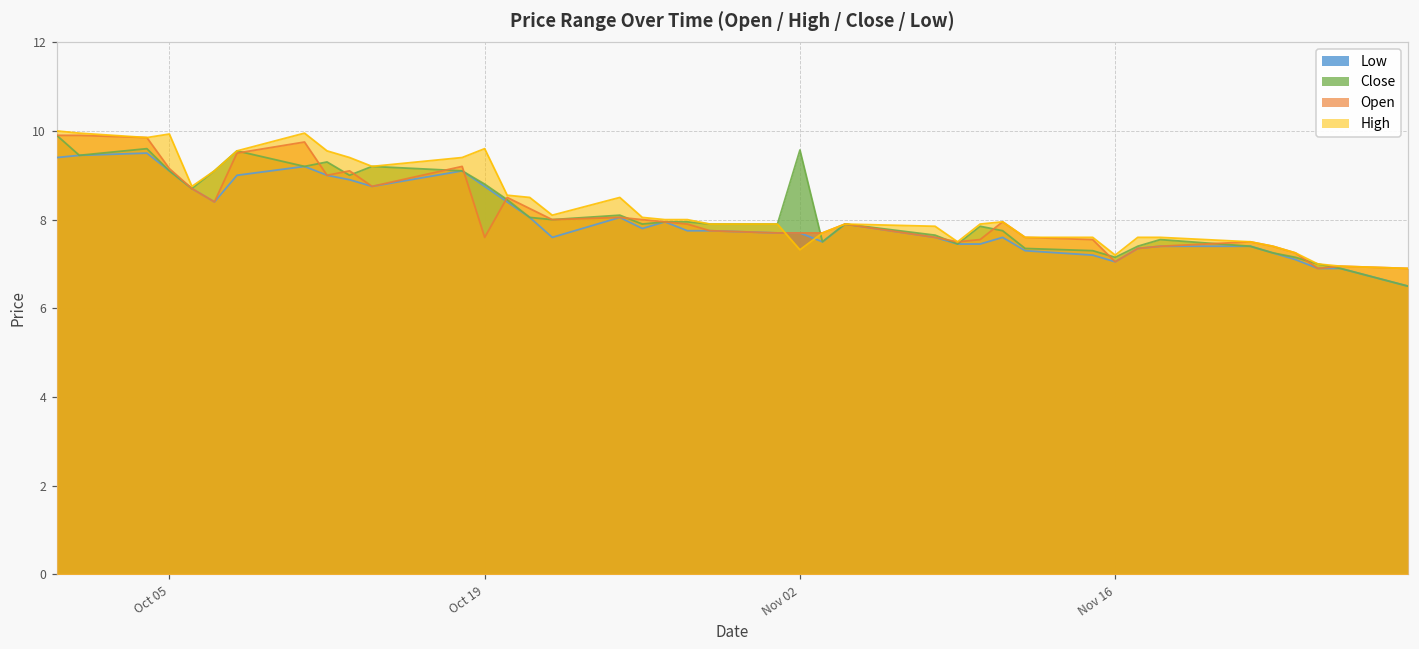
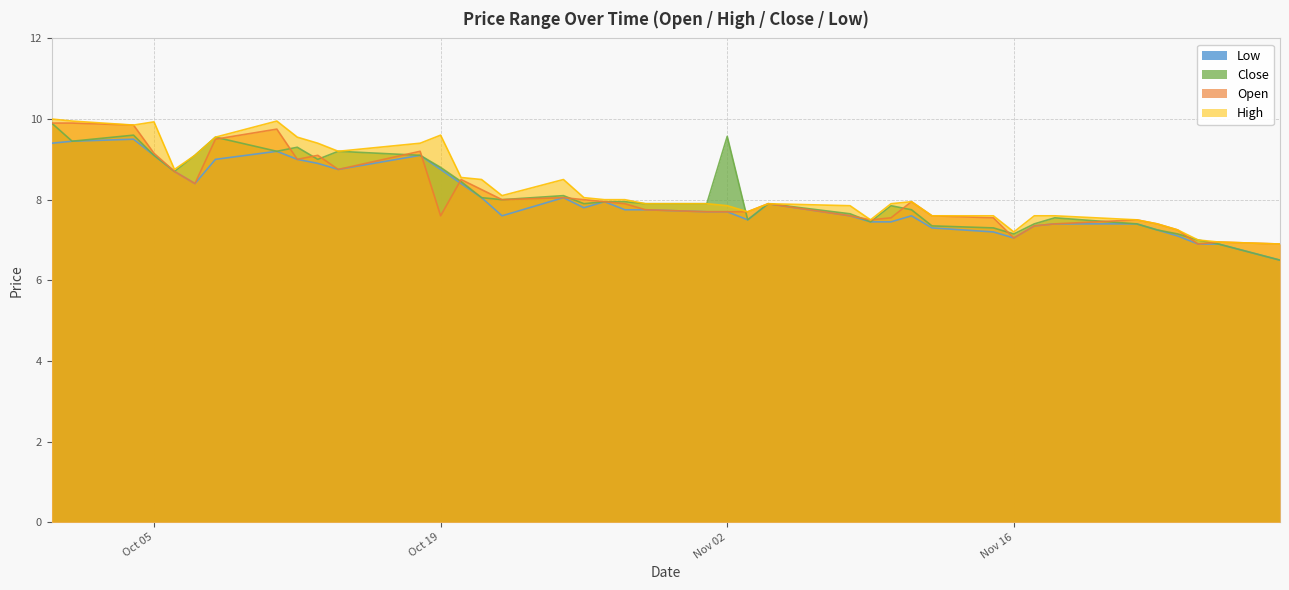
High, Nov 02: 7.3 -> 7.9
